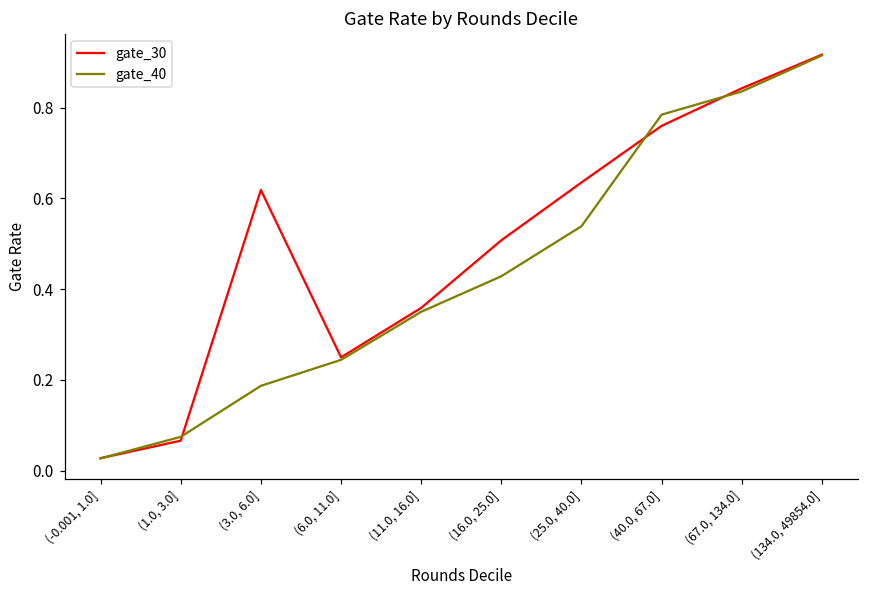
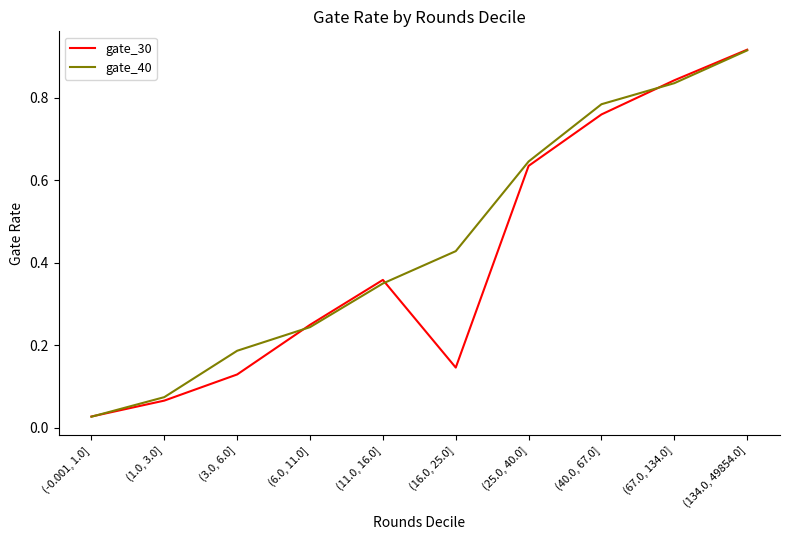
gate_30, (3.0, 6.0]: 0.62 -> 0.13
gate_30, (16.0, 25.0]: 0.51 -> 0.15
gate_40, (25.0, 40.0]: 0.54 -> 0.65
